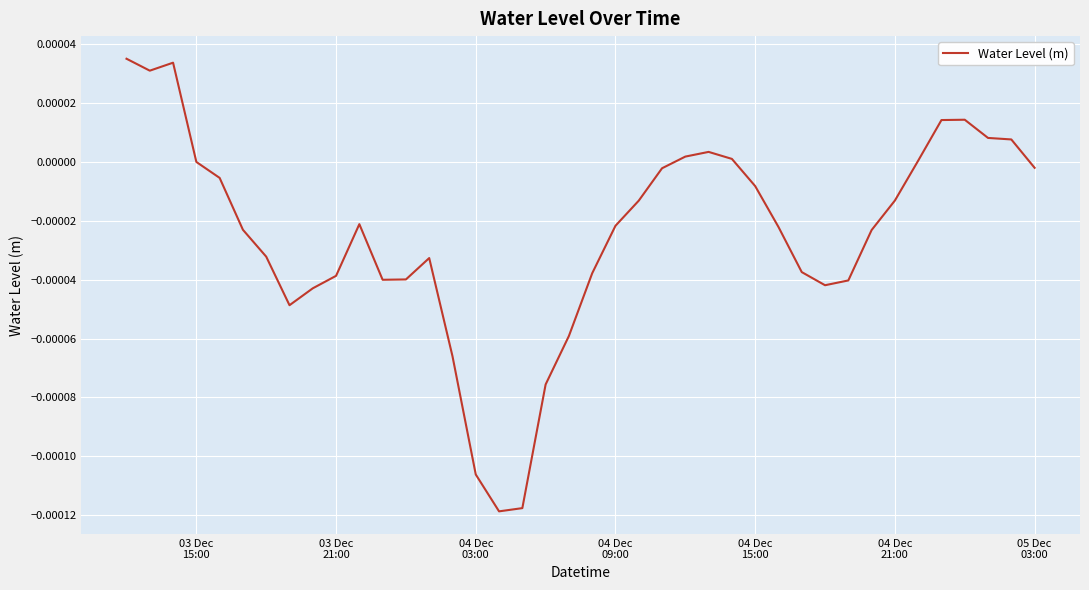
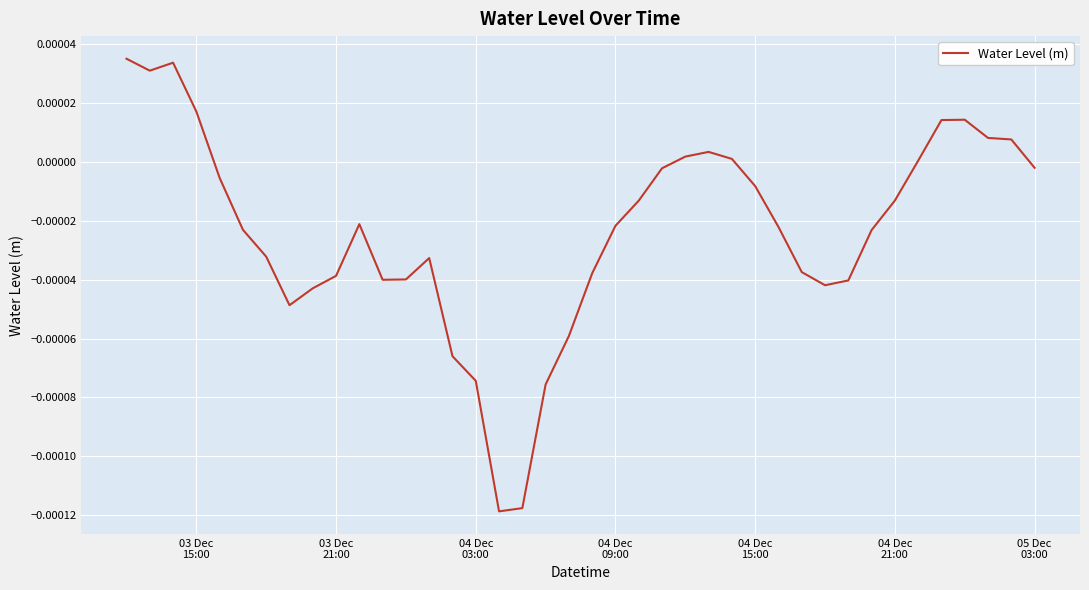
03 Dec 15:00: 0.00000 -> 0.00002
04 Dec 03:00: -0.000106 -> -0.000074
